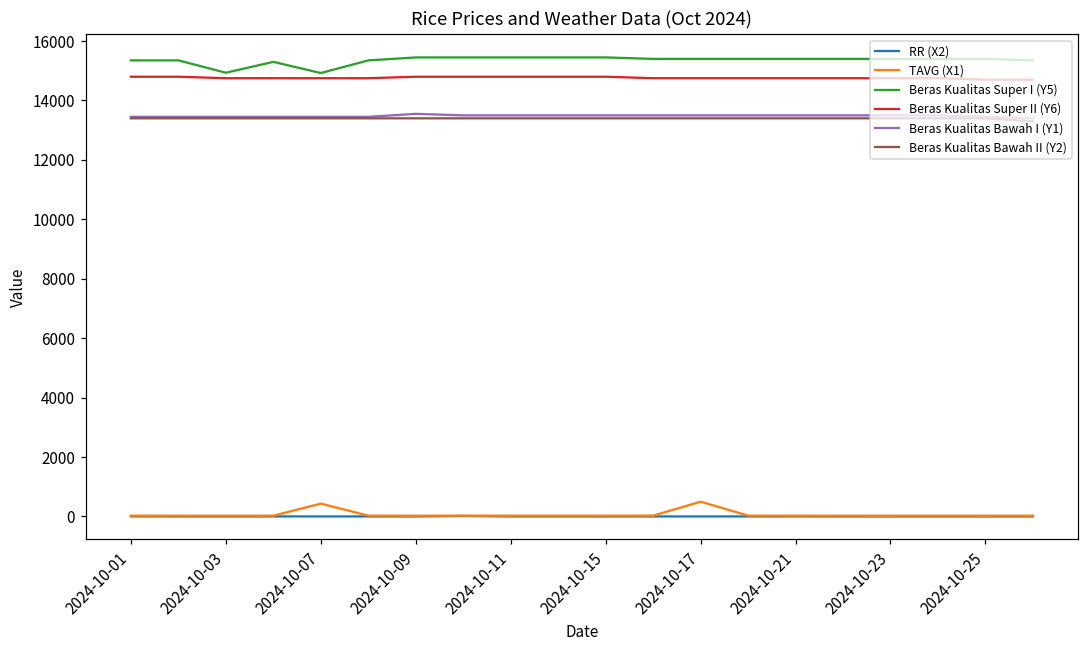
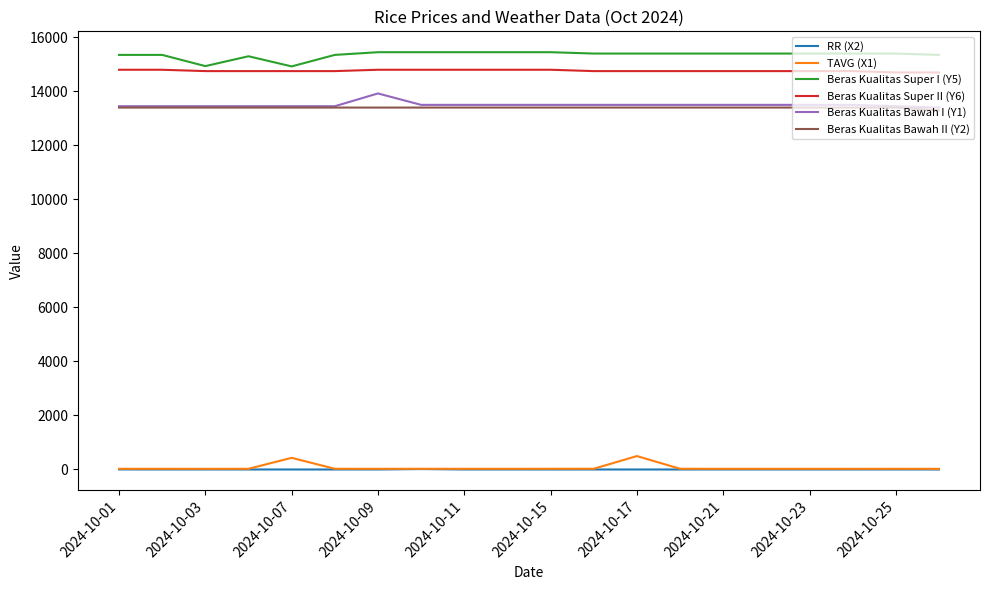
Beras Kualitas Bawah I (Y1), 2024-10-09: 13600 -> 13900
